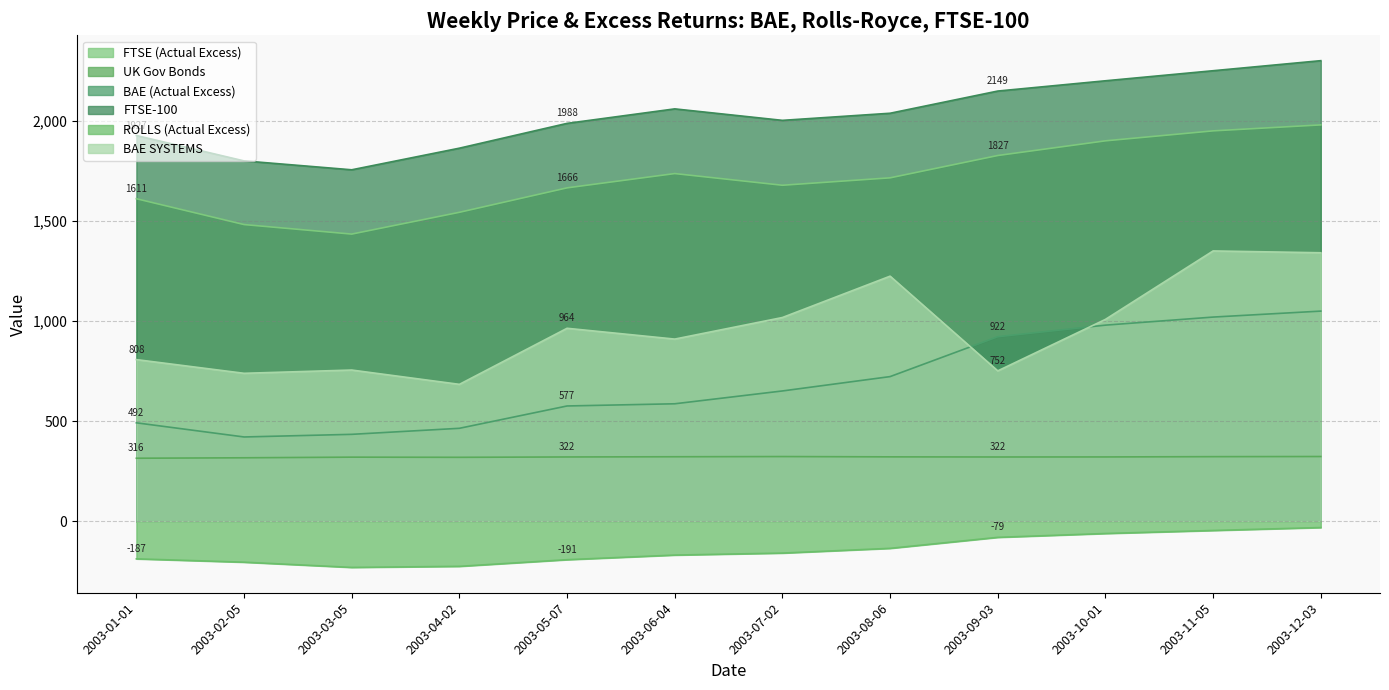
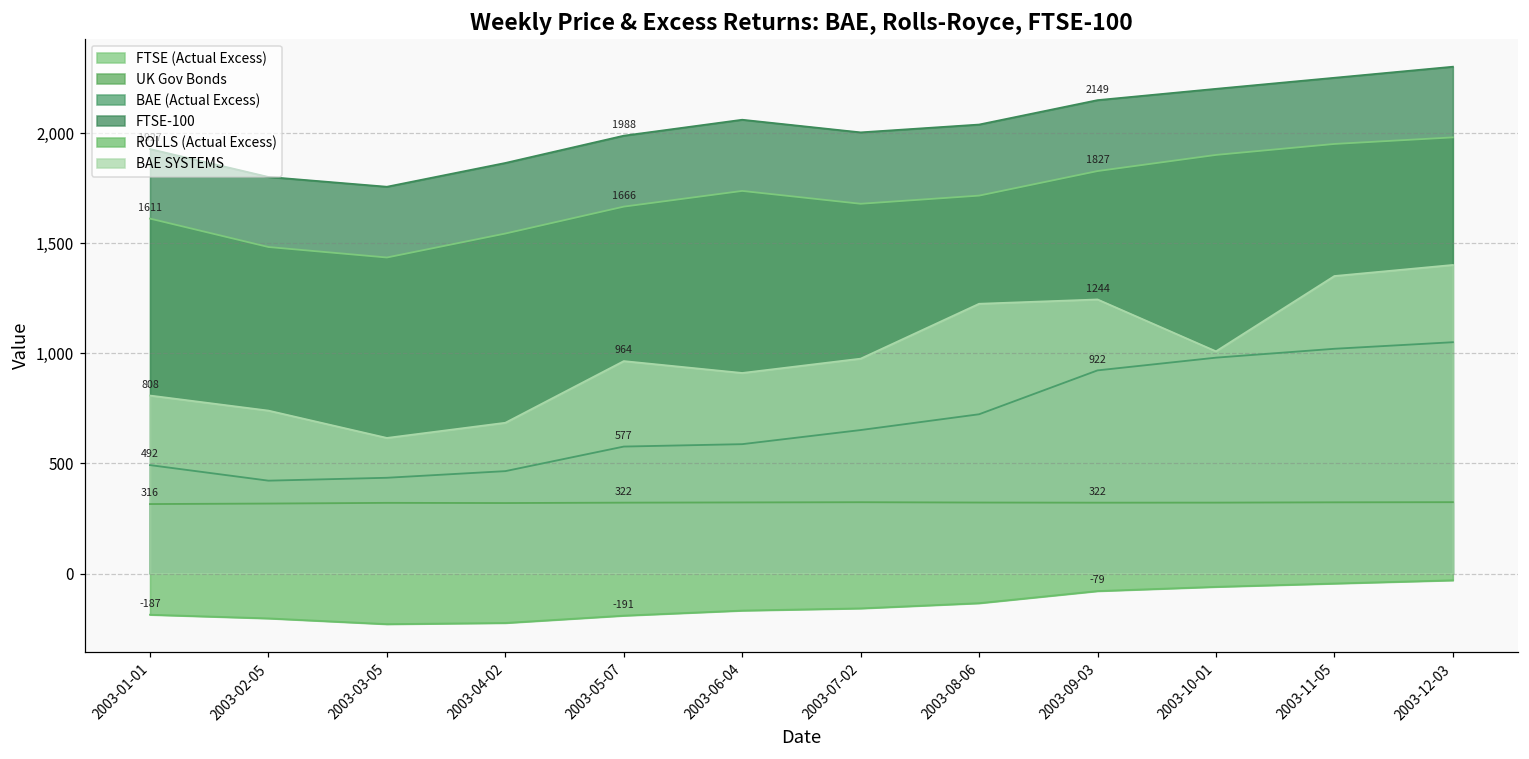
BAE SYSTEMS, 2003-03-05: 760 -> 620
BAE SYSTEMS, 2003-07-02: 1,020 -> 980
BAE SYSTEMS, 2003-09-03: 752 -> 1244
BAE SYSTEMS, 2003-12-03: 1,340 -> 1,400
